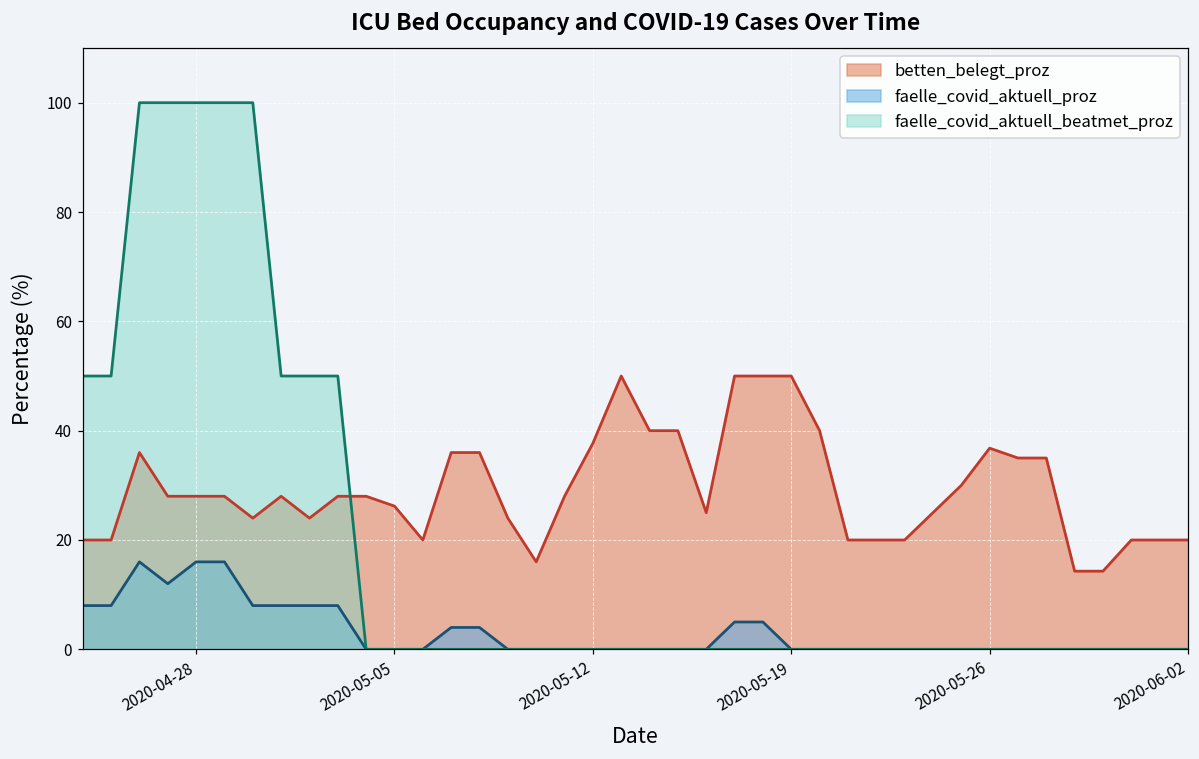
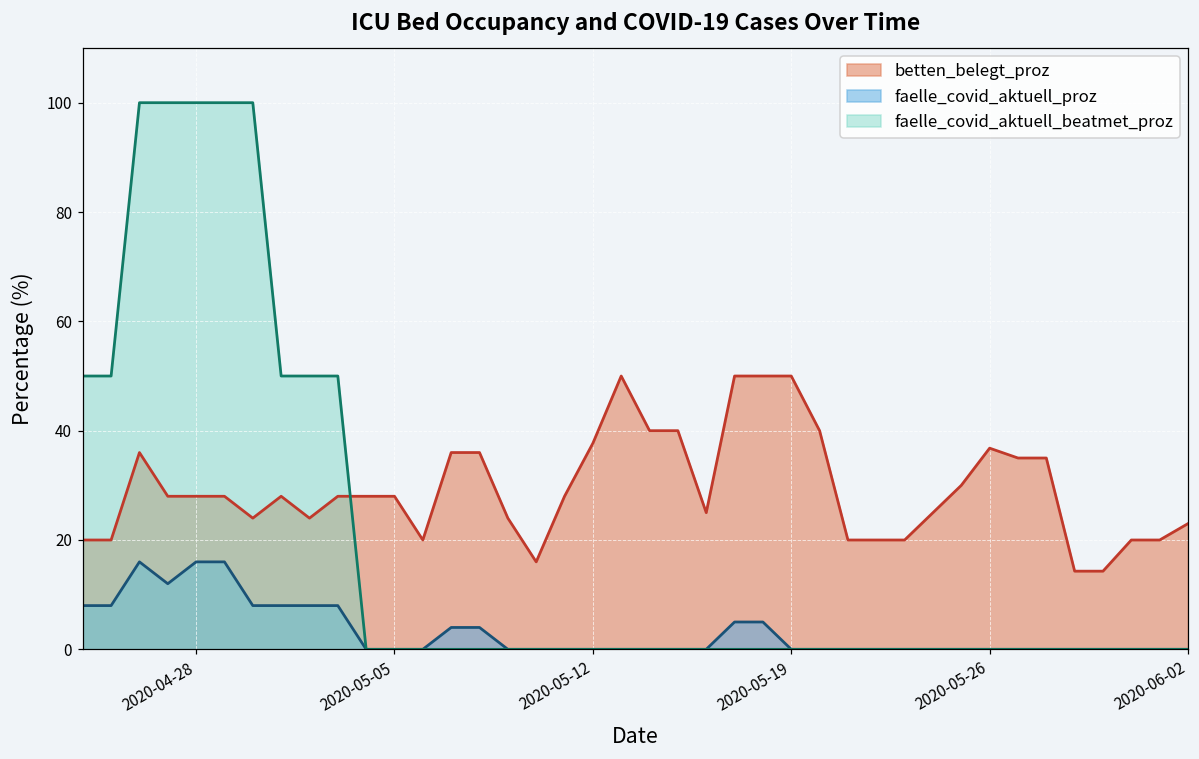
betten_belegt_proz, 2020-05-05: 26 -> 28
betten_belegt_proz, 2020-06-02: 20 -> 23
